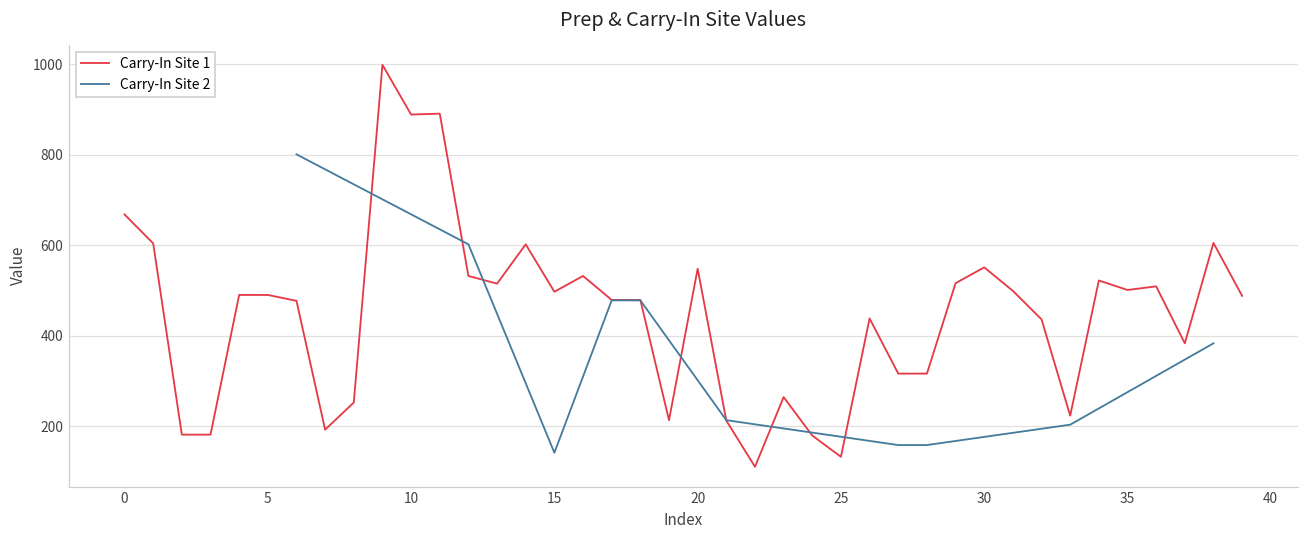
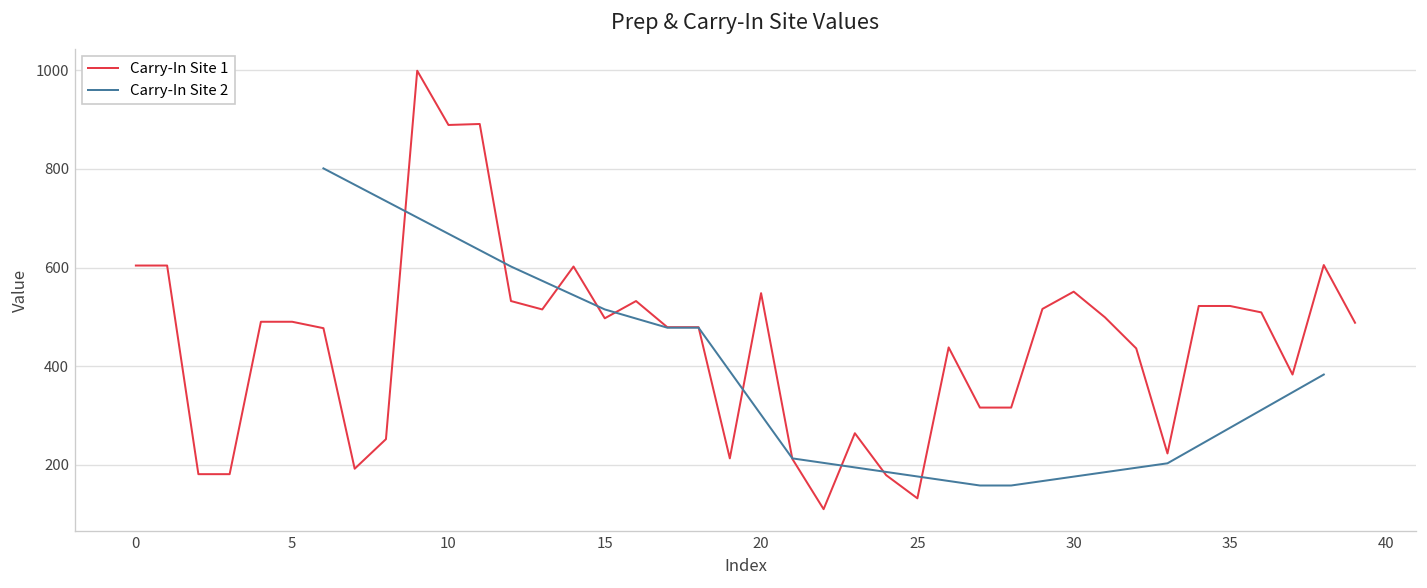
Carry-In Site 1, 0: 670 -> 600
Carry-In Site 2, 15: 140 -> 520
Carry-In Site 1, 35: 500 -> 520
